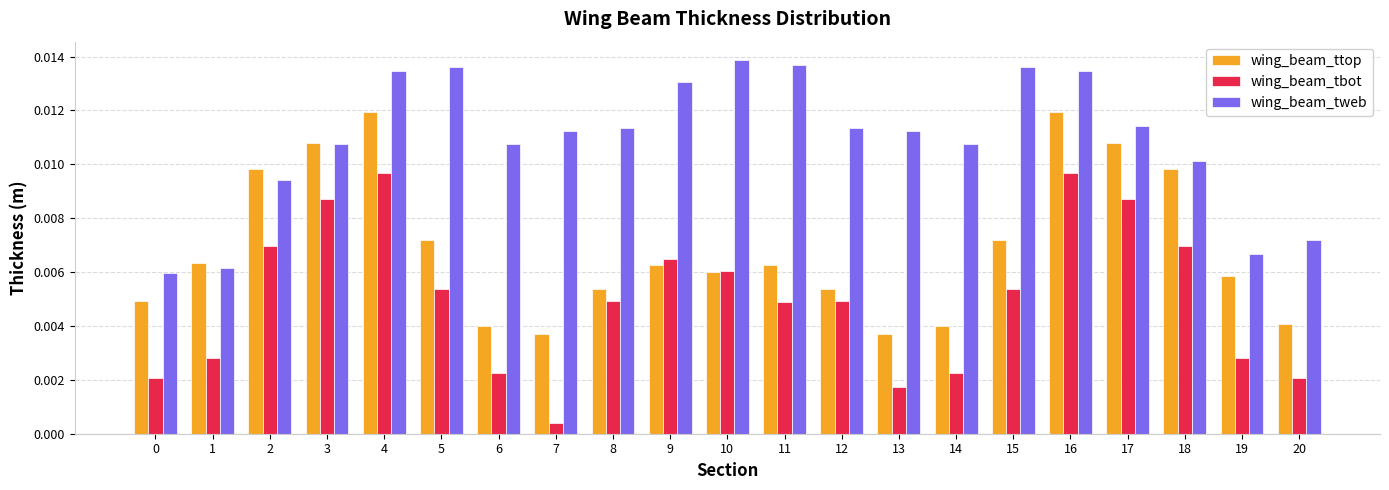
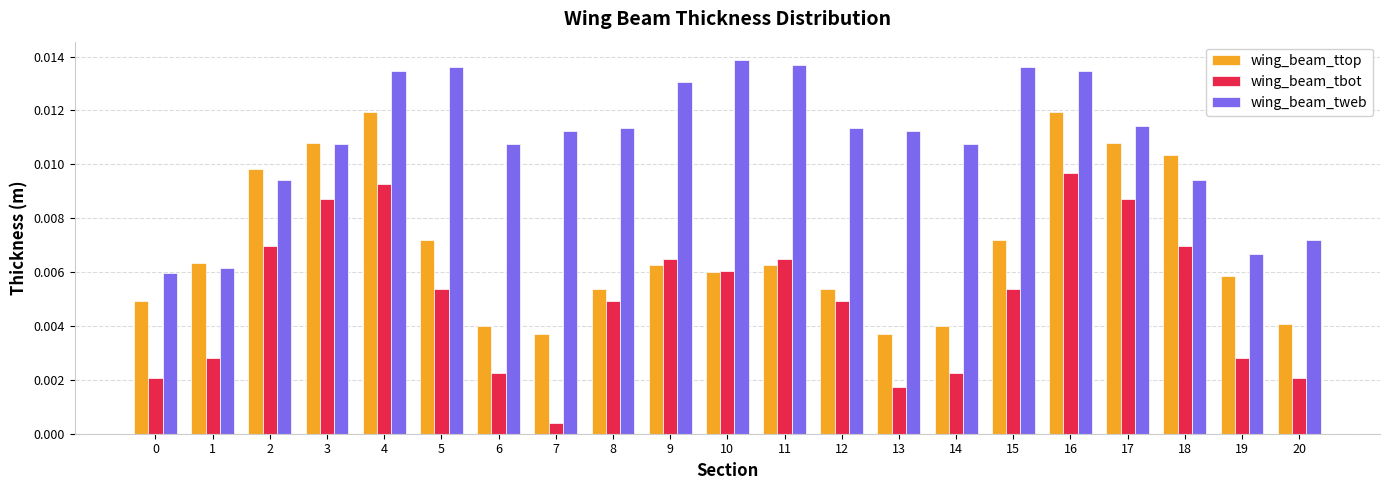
wing_beam_tbot, 4: 0.0097 -> 0.0093
wing_beam_tbot, 11: 0.0049 -> 0.0065
wing_beam_ttop, 18: 0.0098 -> 0.0104
wing_beam_tweb, 18: 0.0101 -> 0.0094
